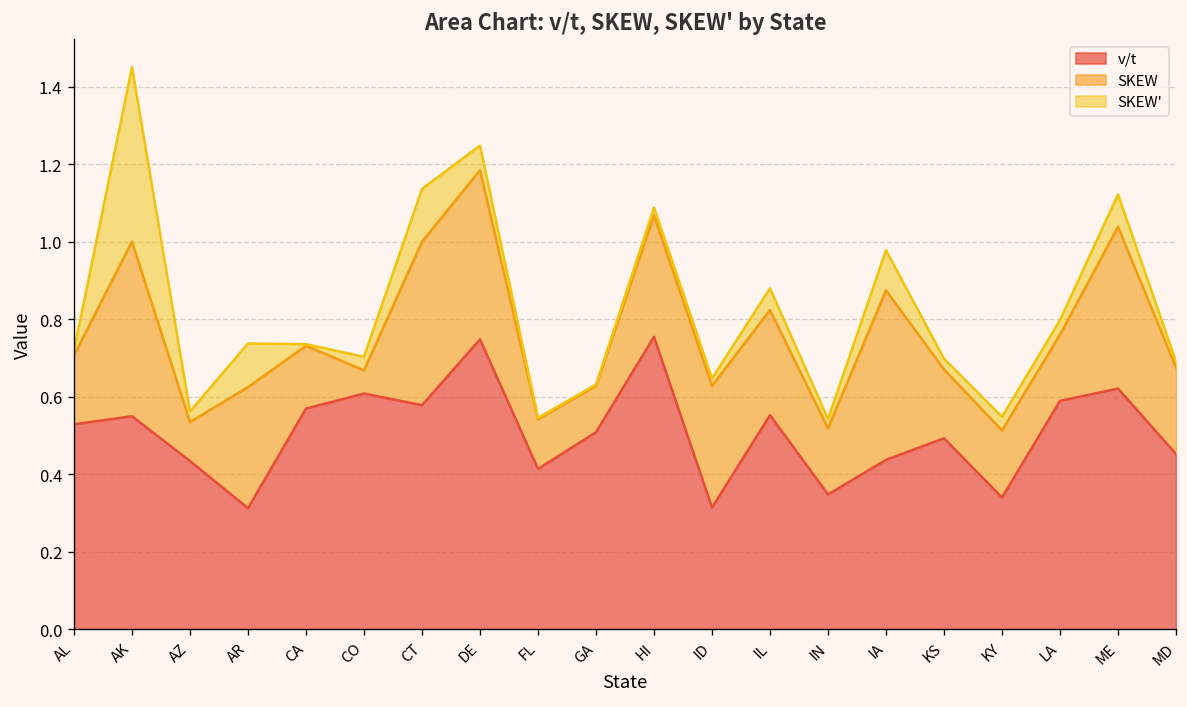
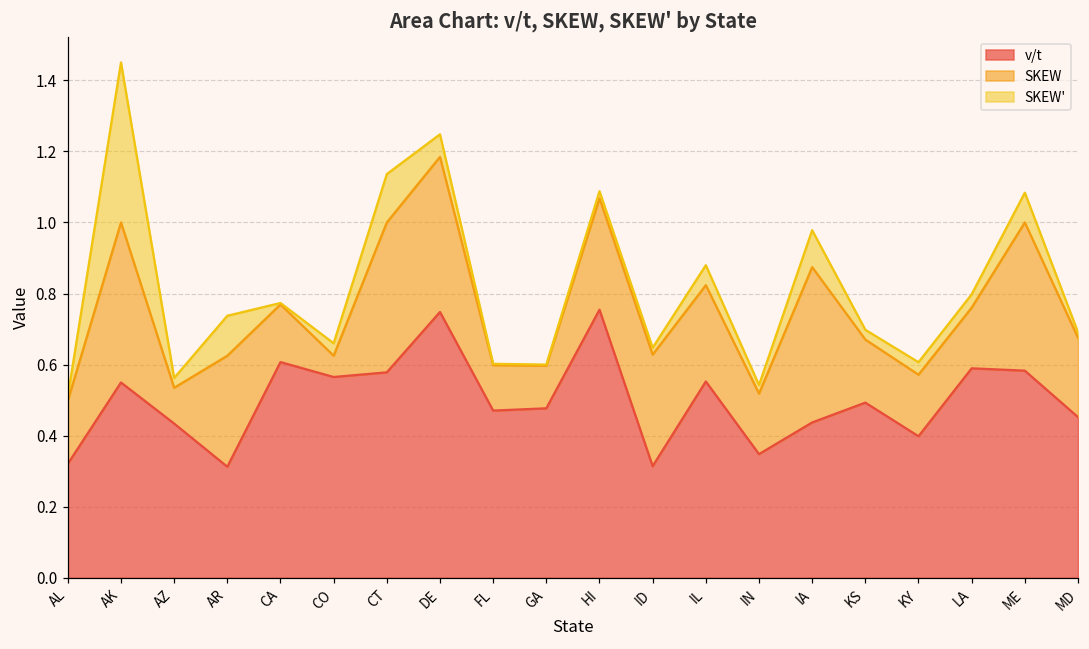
v/t, AL: 0.53 -> 0.32
v/t, CA: 0.57 -> 0.61
v/t, CO: 0.61 -> 0.57
v/t, FL: 0.41 -> 0.47
v/t, GA: 0.51 -> 0.48
v/t, KY: 0.34 -> 0.40
v/t, ME: 0.62 -> 0.58
